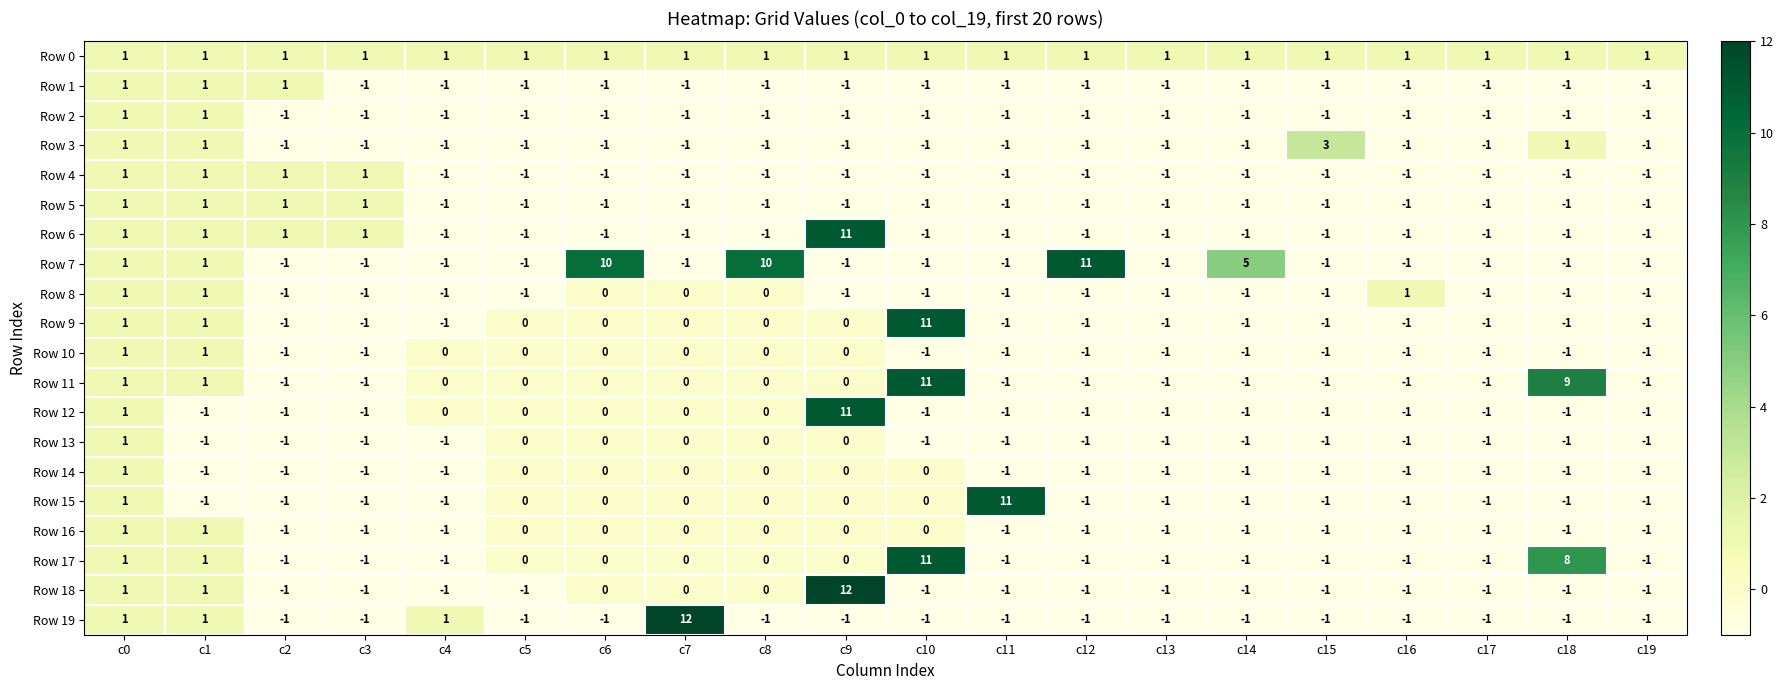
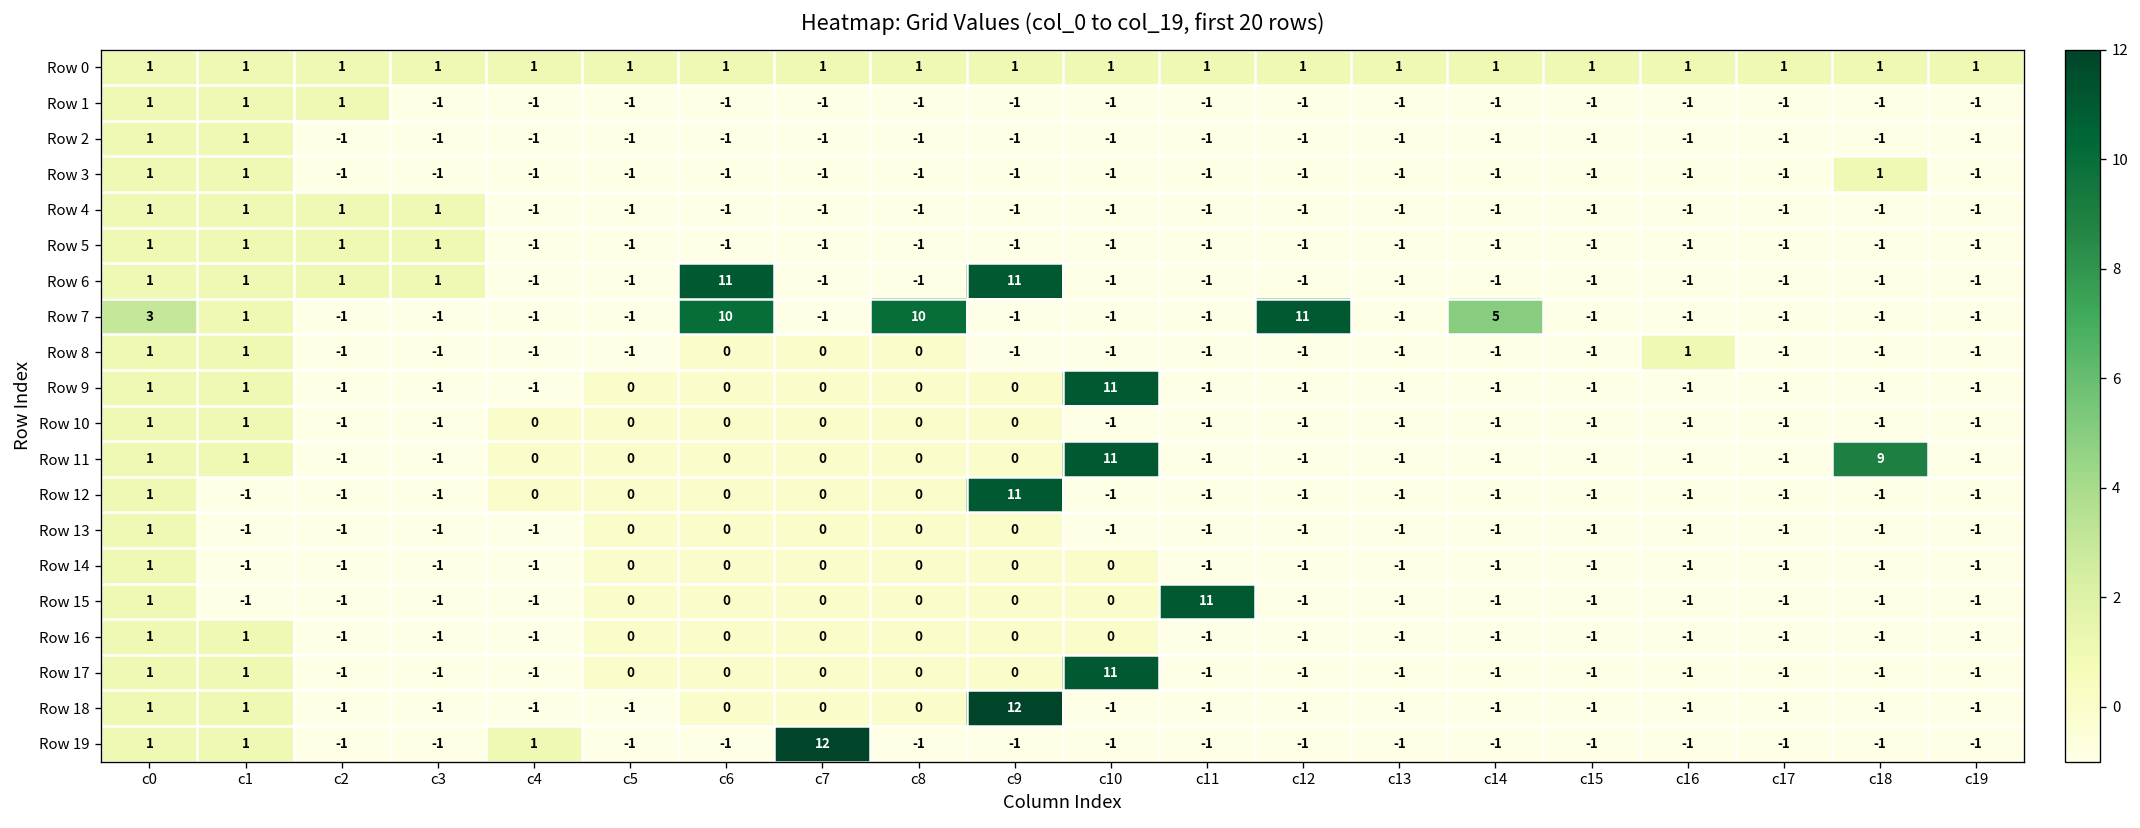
Row 3, c15: 3 -> -1
Row 6, c6: -1 -> 11
Row 7, c0: 1 -> 3
Row 17, c18: 8 -> -1
